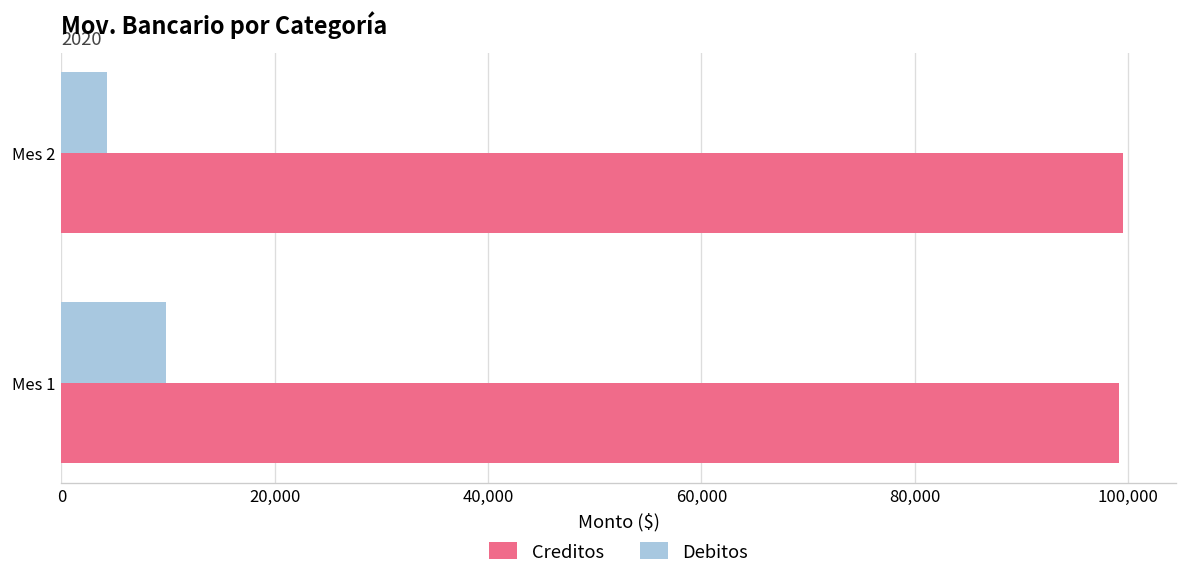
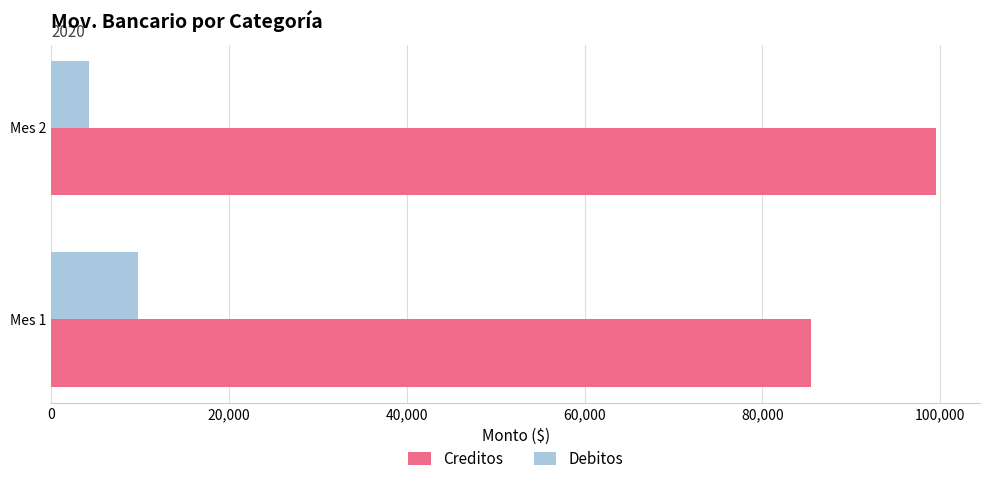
Creditos, Mes 1: 99,000 -> 85,000
